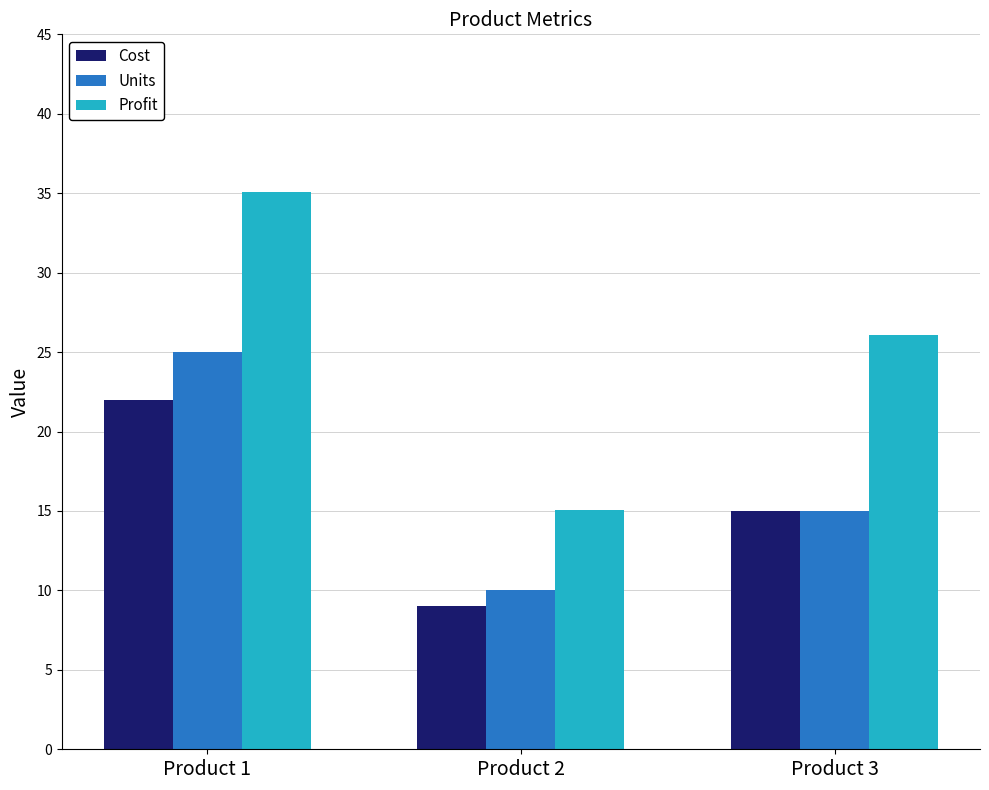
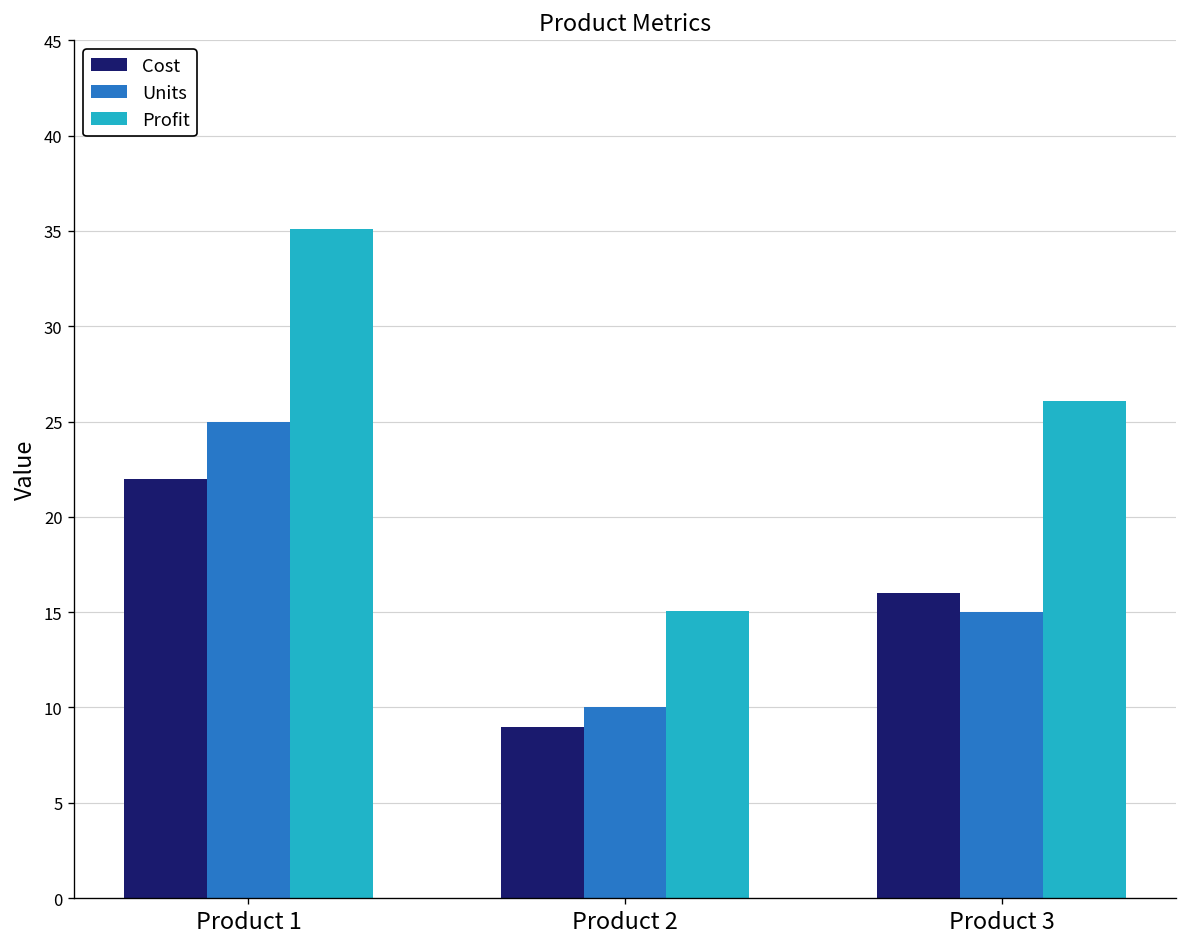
Cost, Product 3: 15 -> 16
